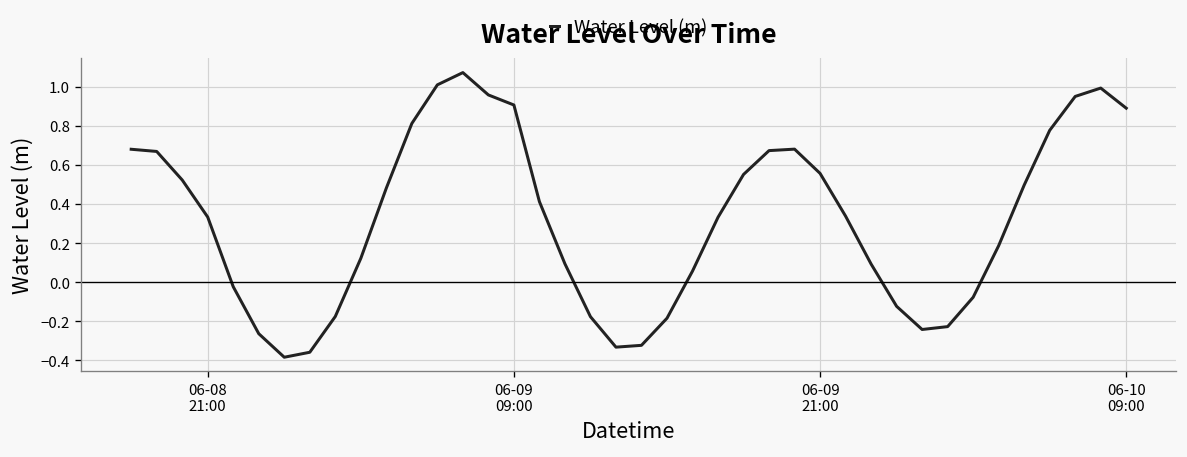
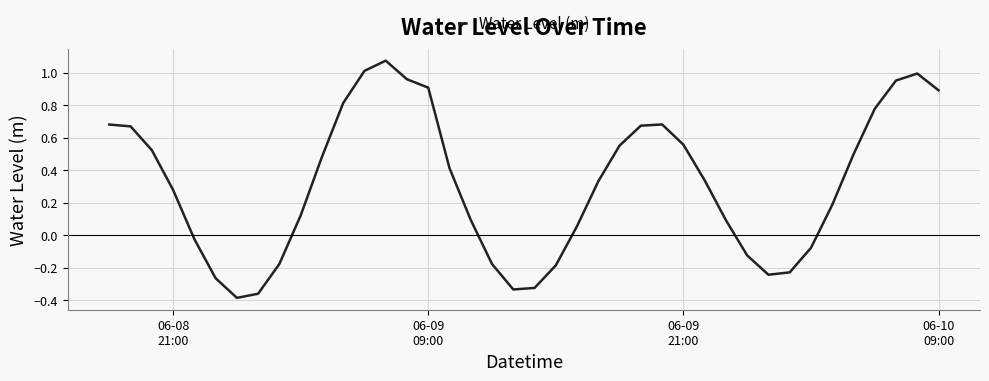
06-08 21:00: 0.33 -> 0.28
